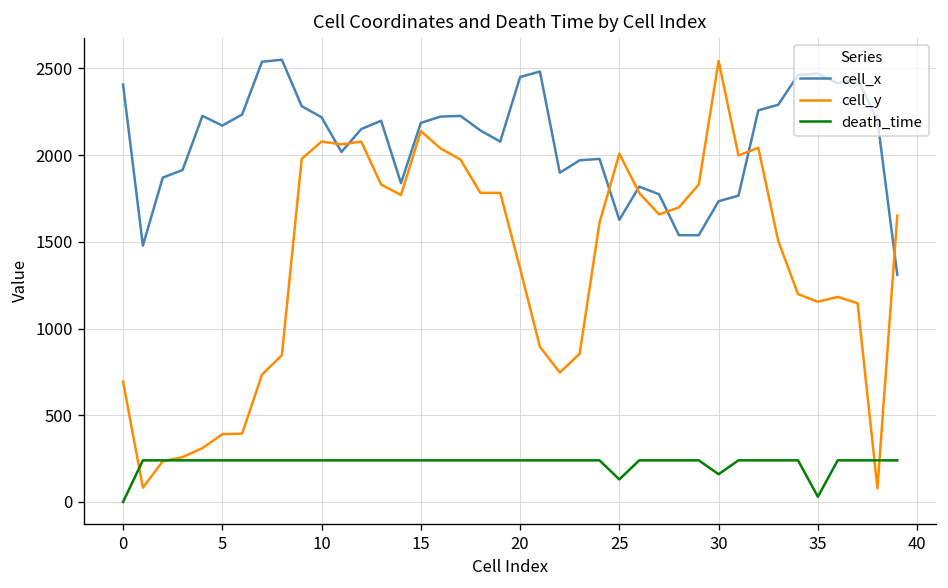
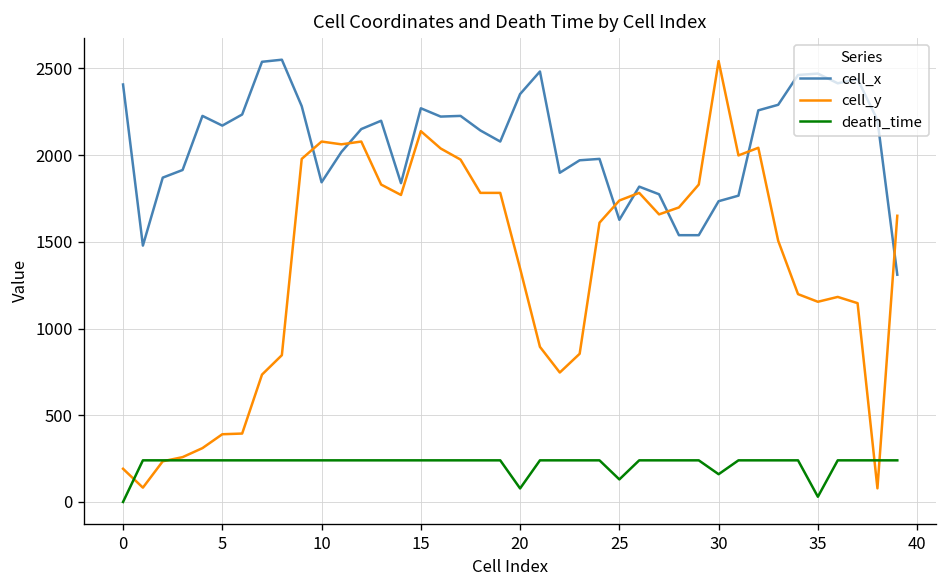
cell_y, 0: 690 -> 190
cell_x, 10: 2220 -> 1840
cell_x, 15: 2190 -> 2270
cell_x, 20: 2450 -> 2350
death_time, 20: 240 -> 80
cell_y, 25: 2010 -> 1740
